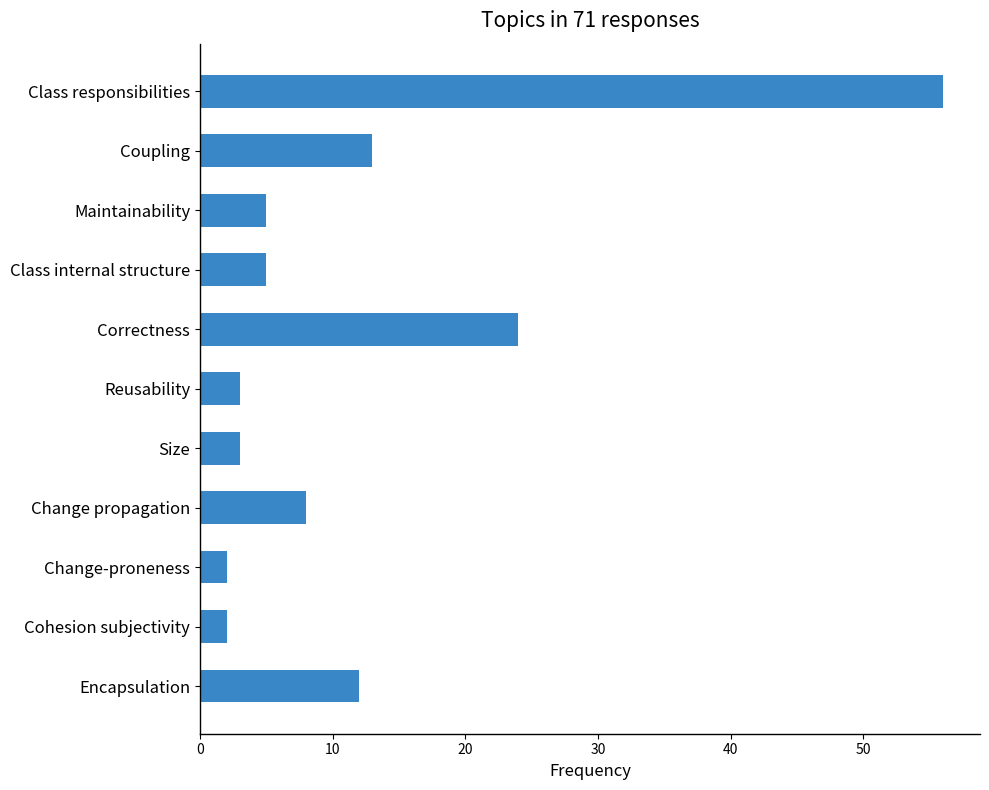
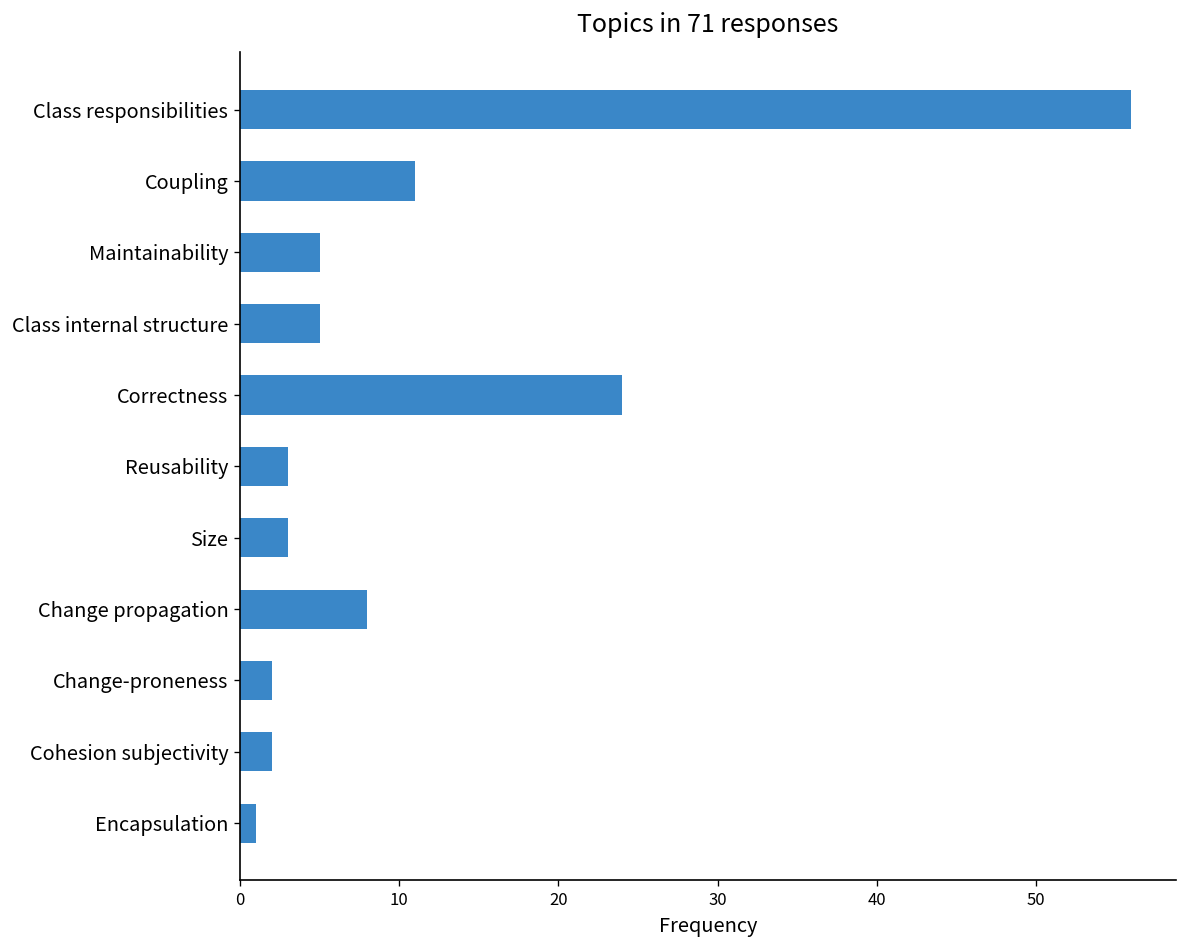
Coupling: 13 -> 11
Encapsulation: 12 -> 1
